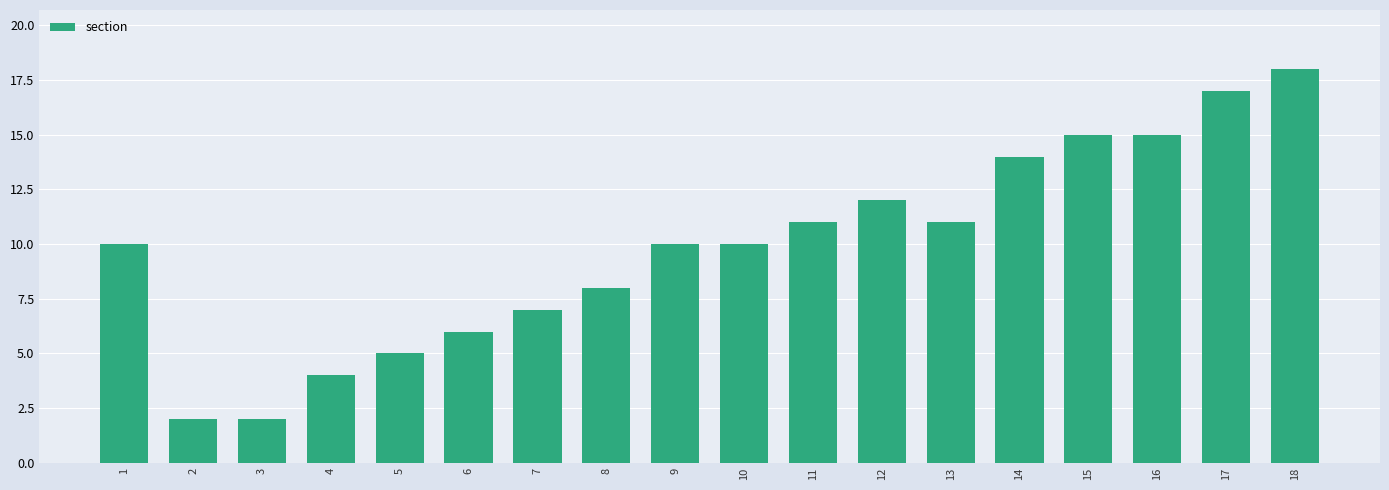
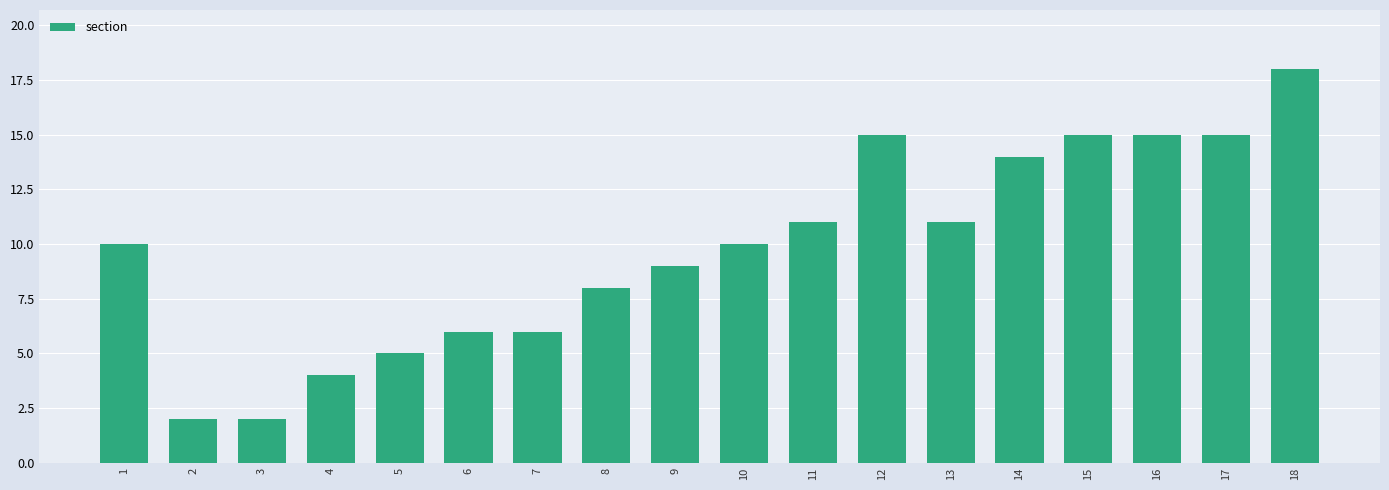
7: 7 -> 6
9: 10 -> 9
12: 12 -> 15
17: 17 -> 15
